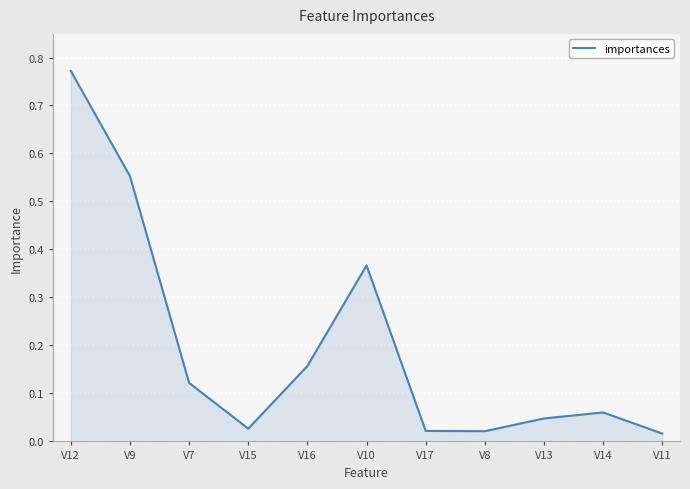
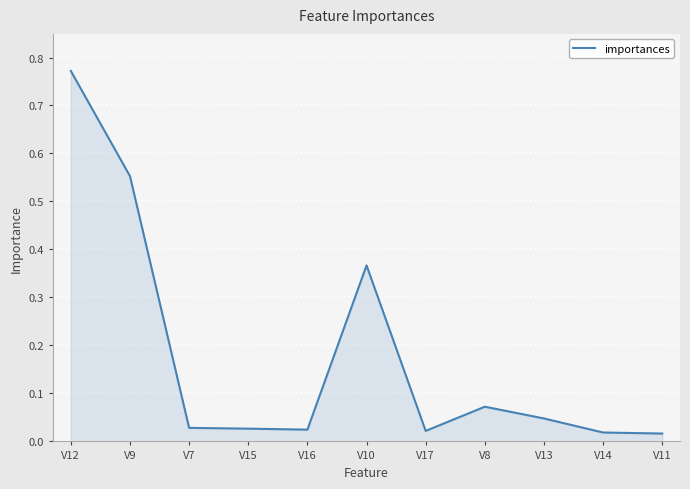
V7: 0.12 -> 0.03
V16: 0.16 -> 0.02
V8: 0.02 -> 0.07
V14: 0.06 -> 0.02
